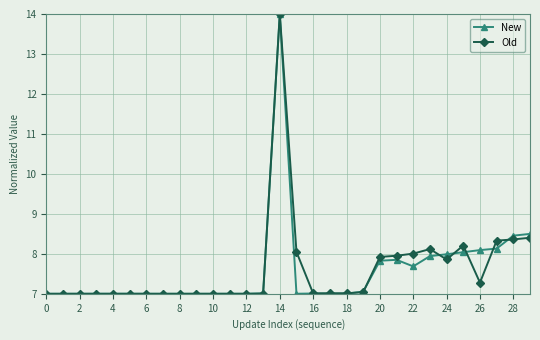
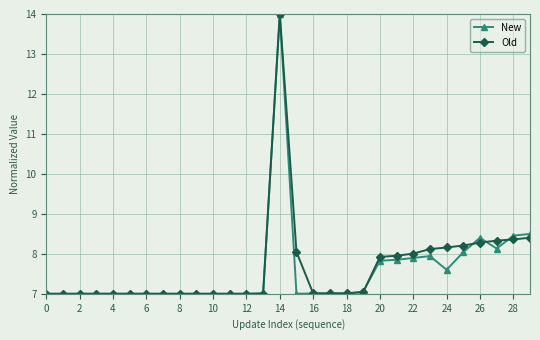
New, 22: 7.7 -> 7.9
New, 24: 8.0 -> 7.6
Old, 24: 7.9 -> 8.2
New, 26: 8.1 -> 8.4
Old, 26: 7.3 -> 8.3
